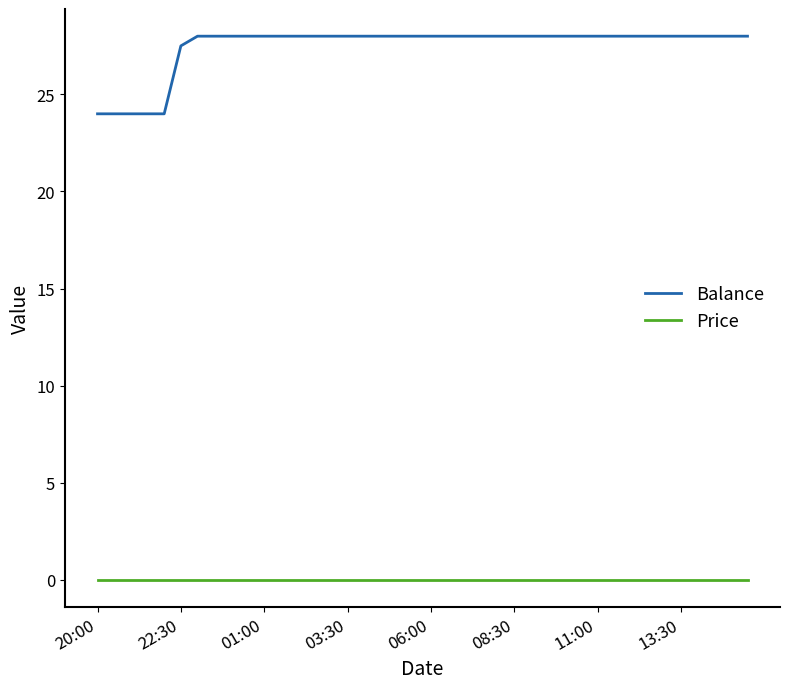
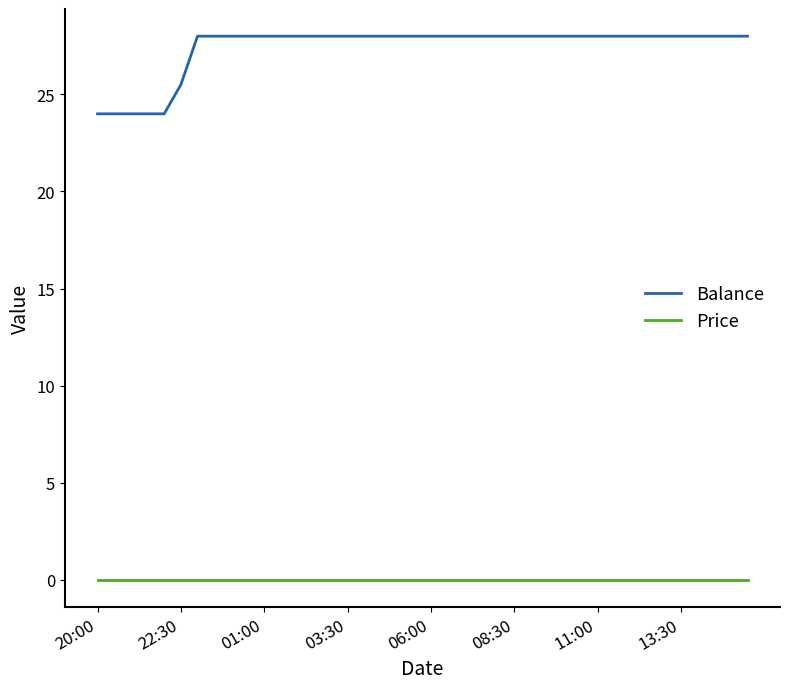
Balance, 22:30: 27.5 -> 25.5
